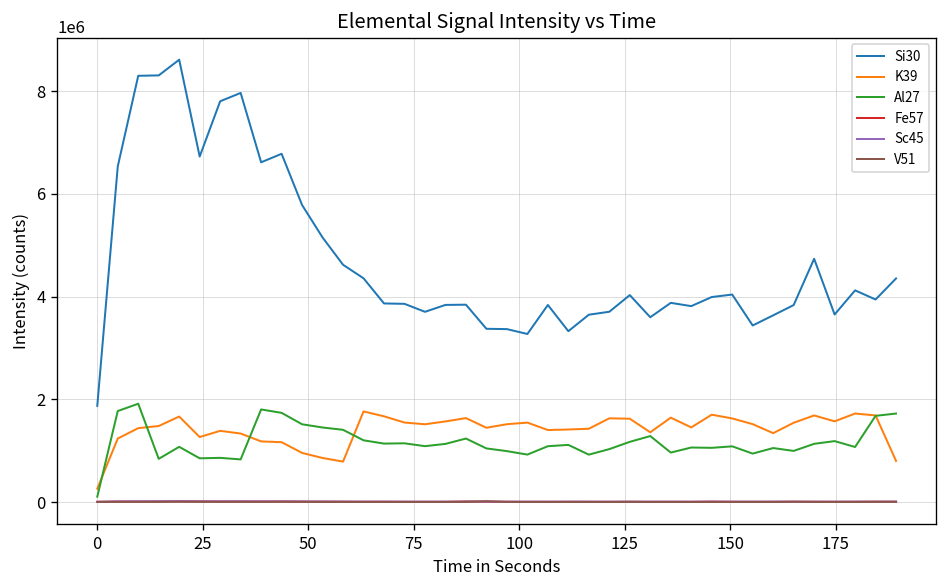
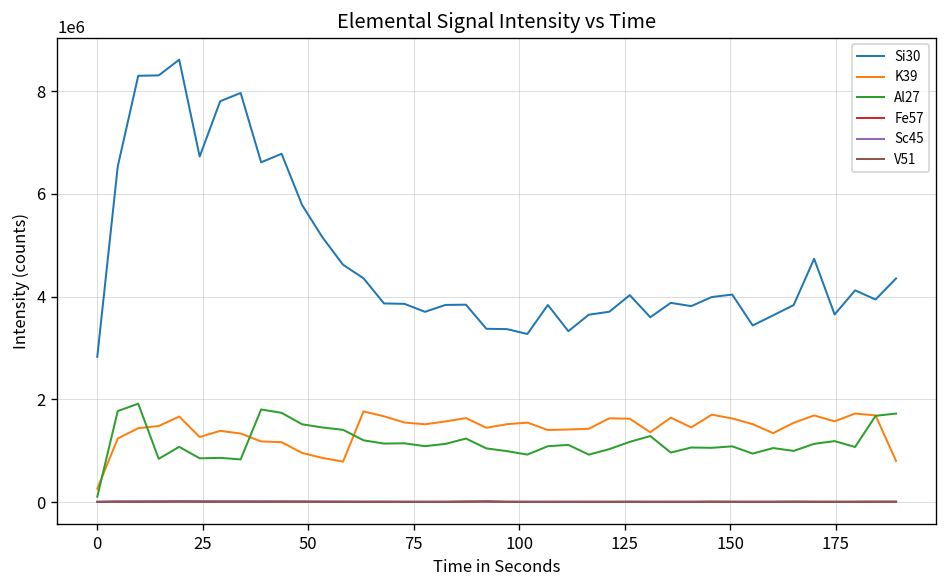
Si30, 0: 1900000 -> 2800000
